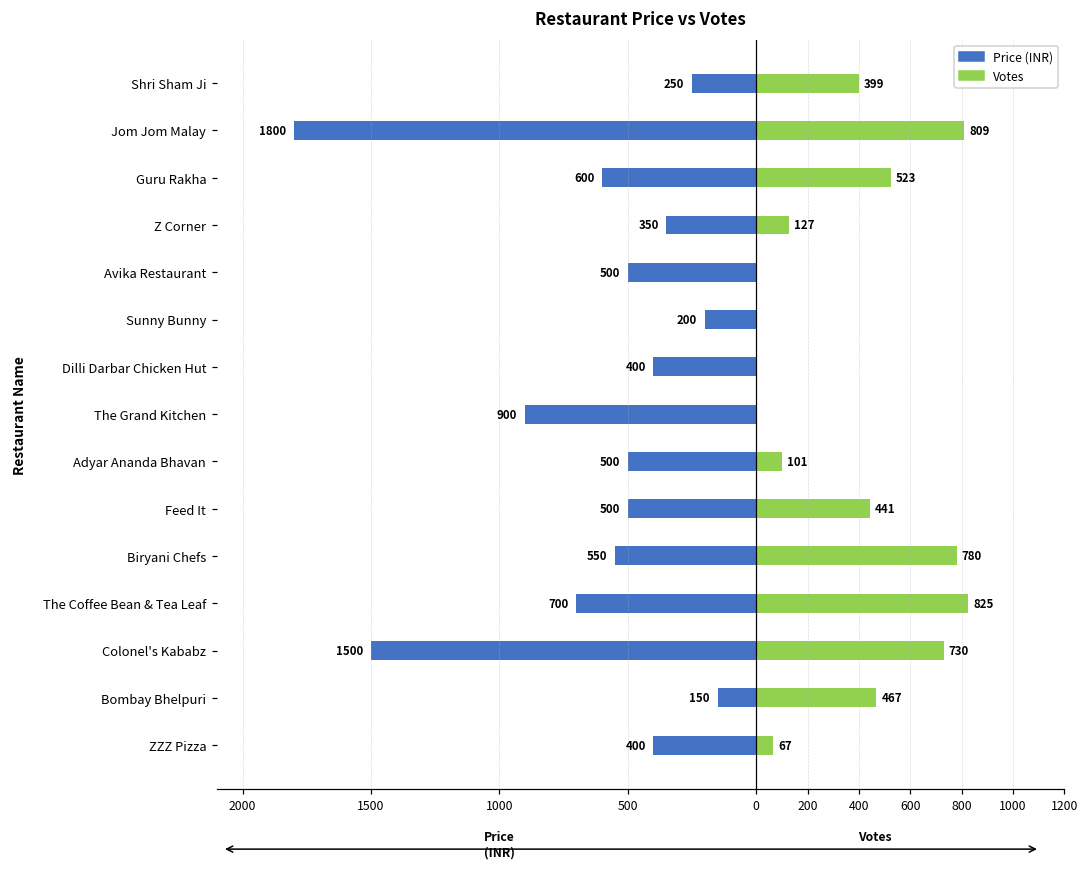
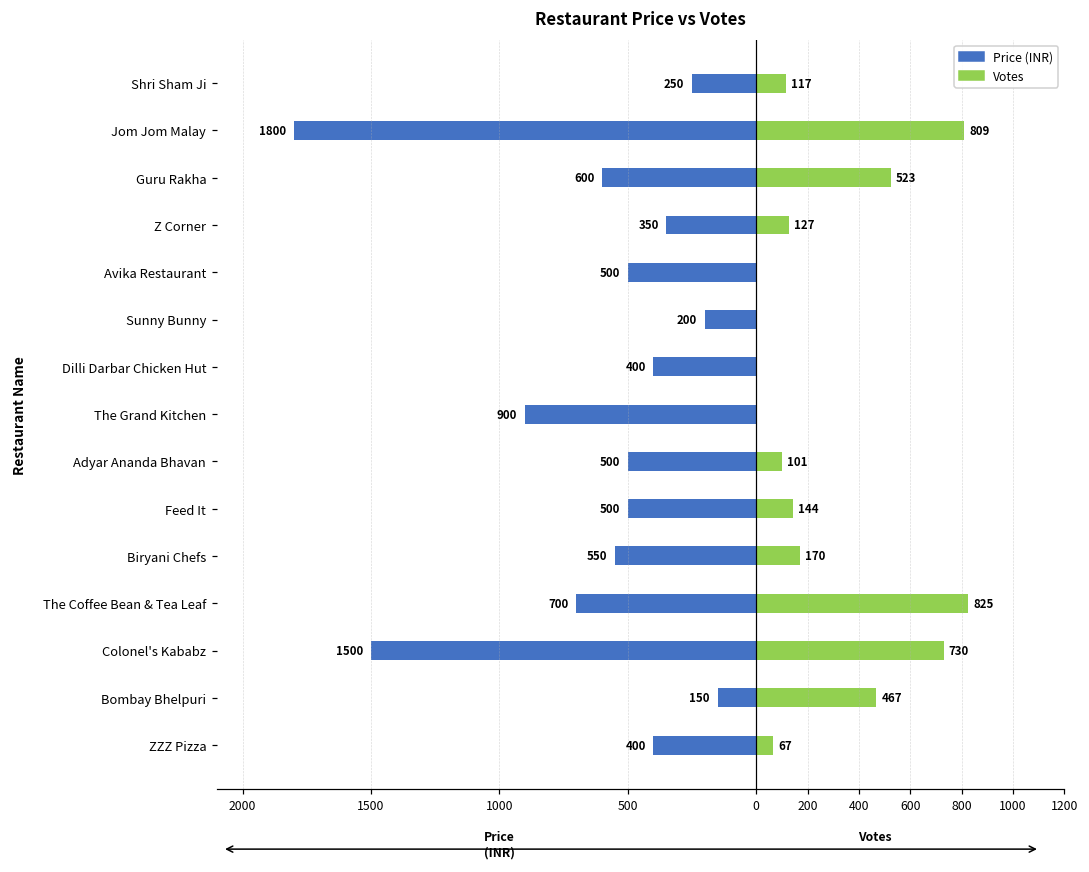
Votes, Shri Sham Ji: 399 -> 117
Votes, Feed It: 441 -> 144
Votes, Biryani Chefs: 780 -> 170
